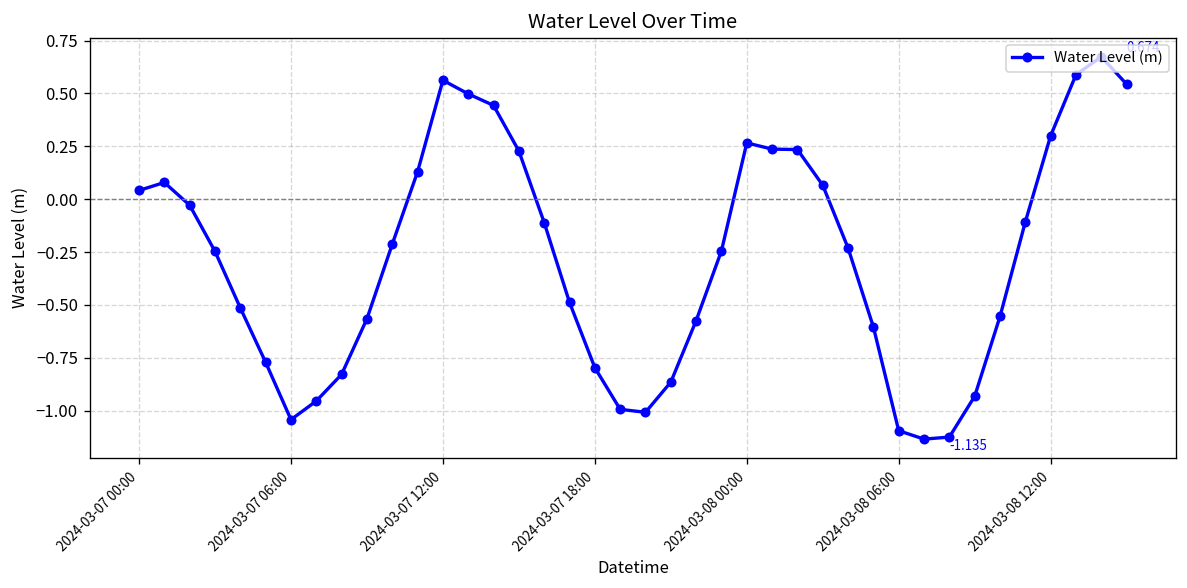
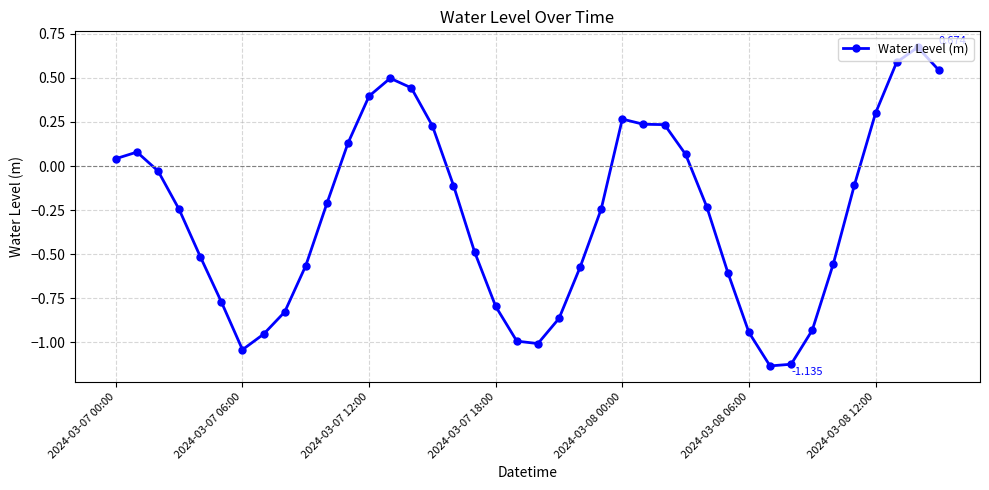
2024-03-07 12:00: 0.56 -> 0.40
2024-03-08 06:00: -1.09 -> -0.94
